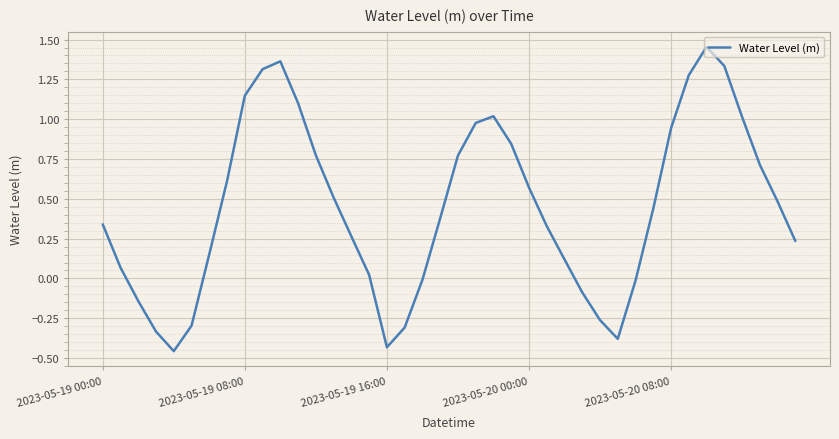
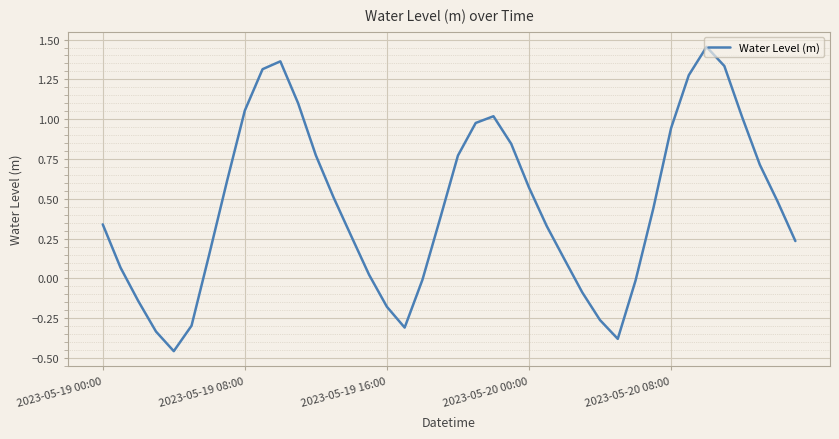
2023-05-19 08:00: 1.15 -> 1.05
2023-05-19 16:00: -0.43 -> -0.18
